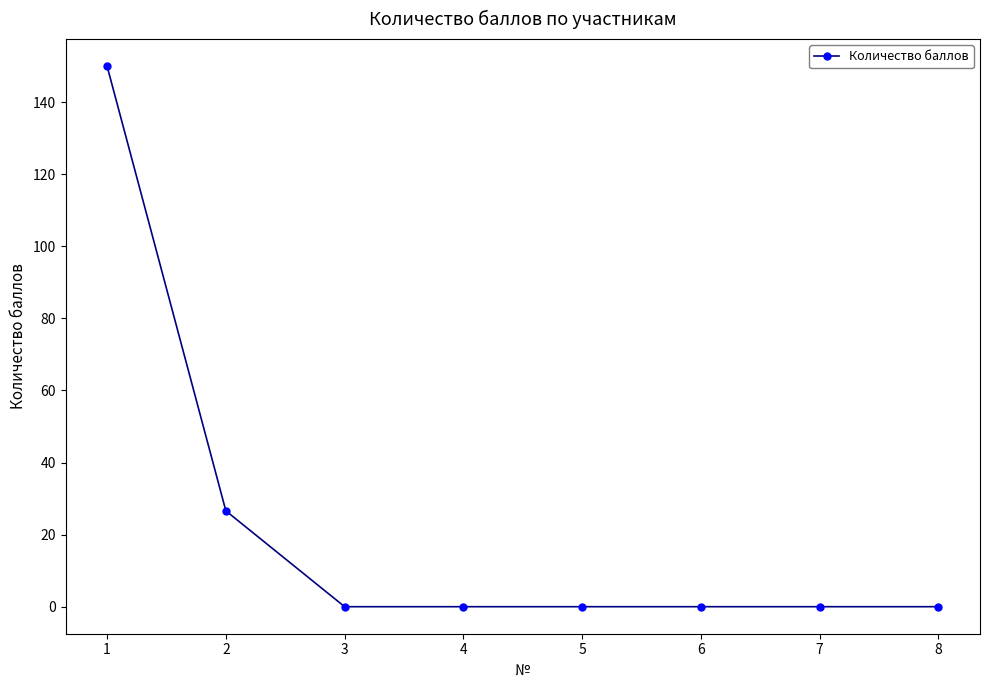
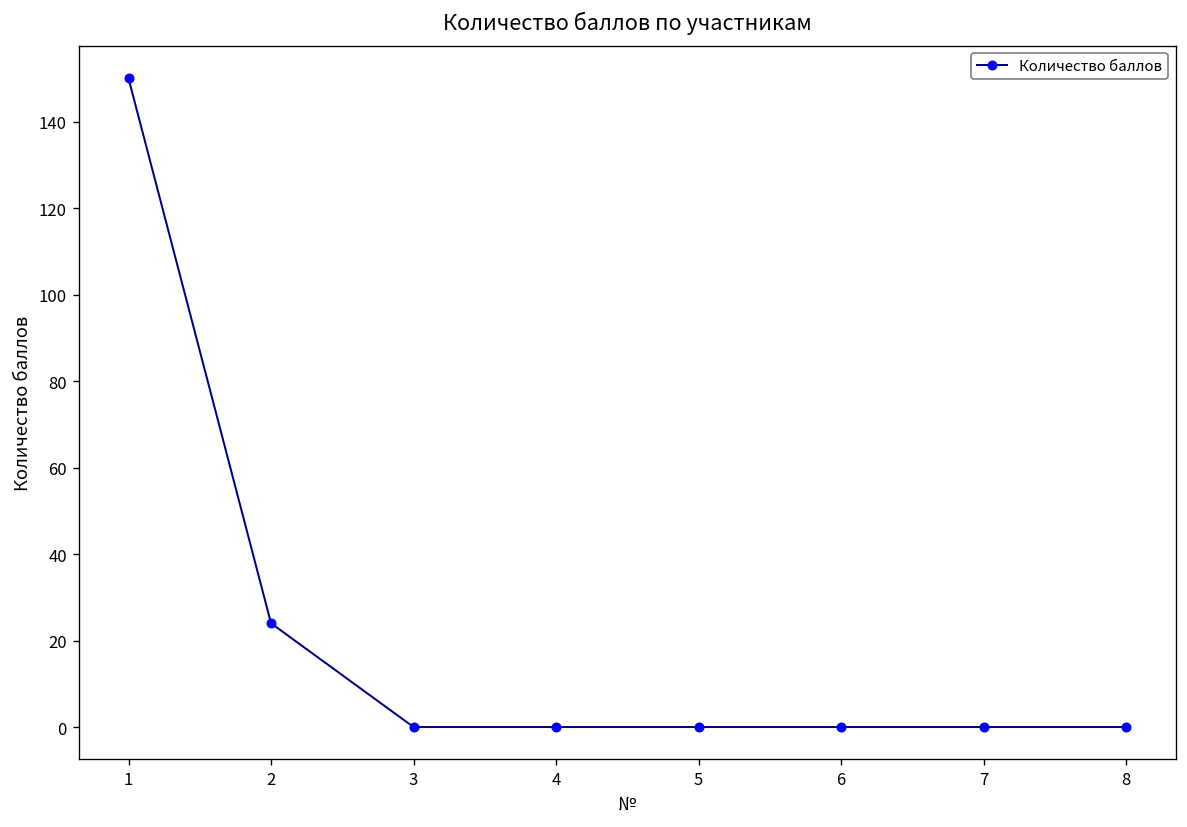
2: 27 -> 24
